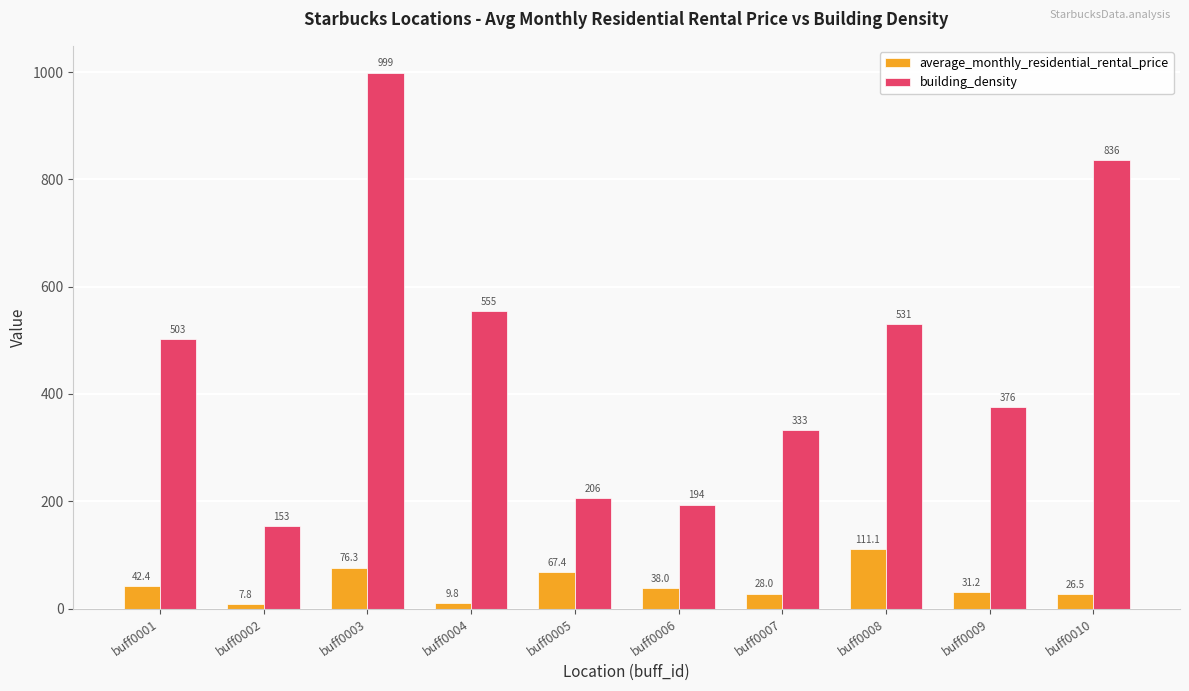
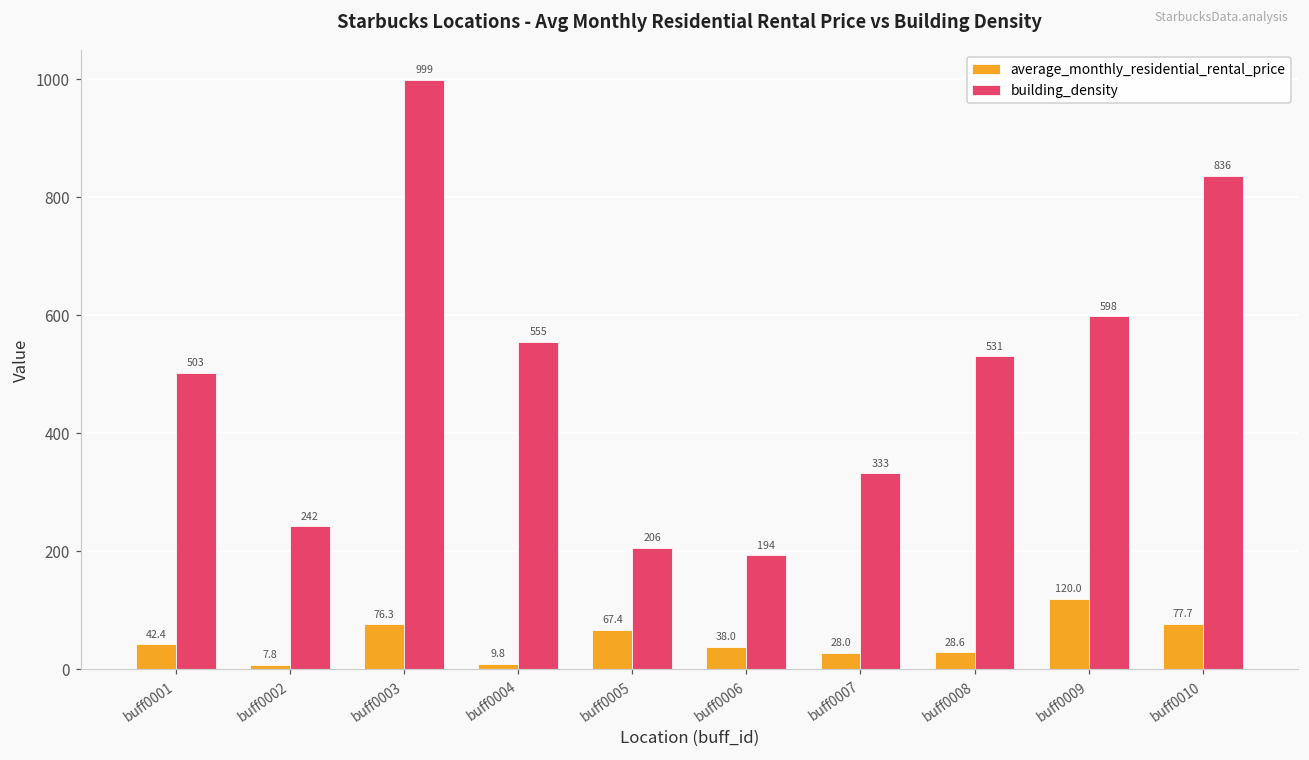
building_density, buff0002: 153 -> 242
average_monthly_residential_rental_price, buff0008: 111.1 -> 28.6
average_monthly_residential_rental_price, buff0009: 31.2 -> 120.0
building_density, buff0009: 376 -> 598
average_monthly_residential_rental_price, buff0010: 26.5 -> 77.7
